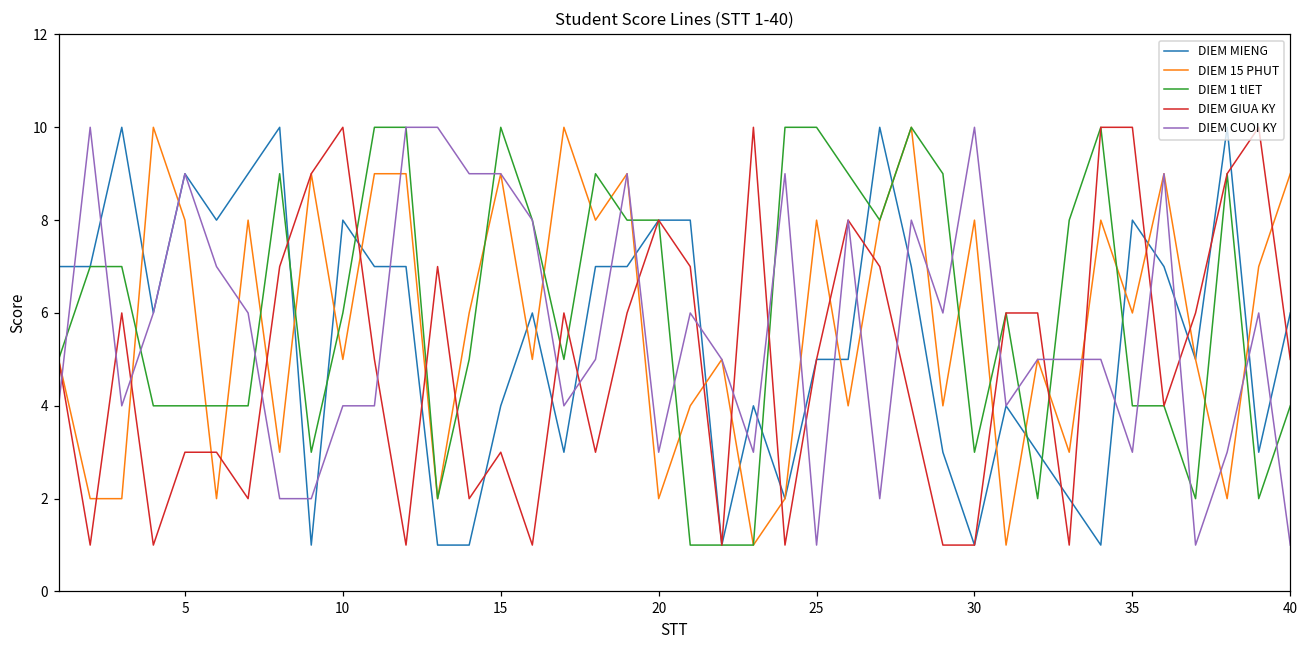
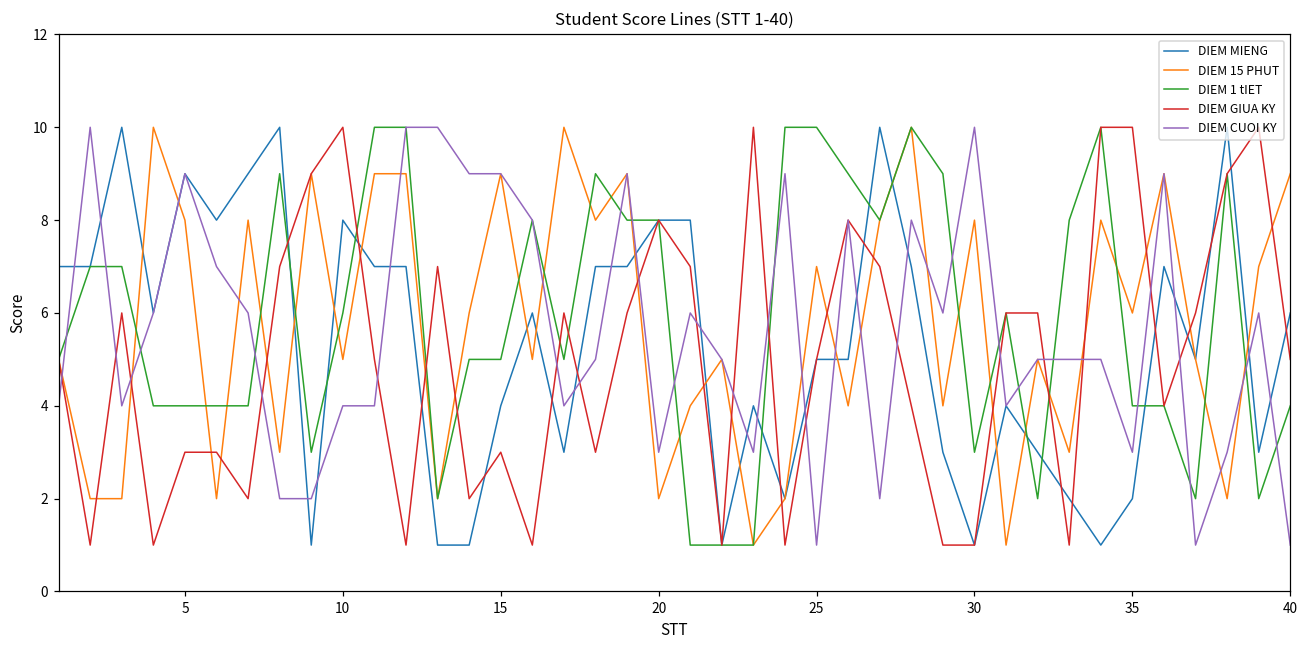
DIEM 1 tIET, 15: 10 -> 5
DIEM 15 PHUT, 25: 8 -> 7
DIEM MIENG, 35: 8 -> 2
